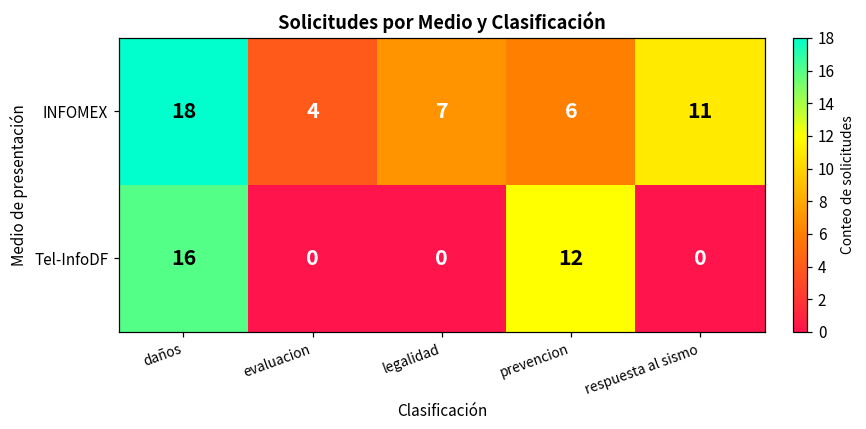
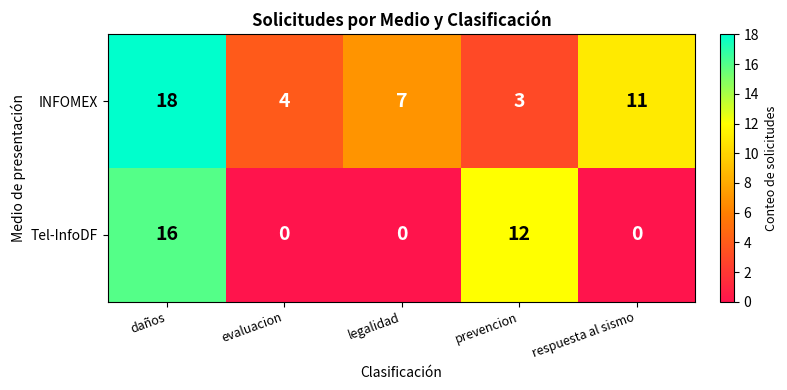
INFOMEX, prevencion: 6 -> 3
